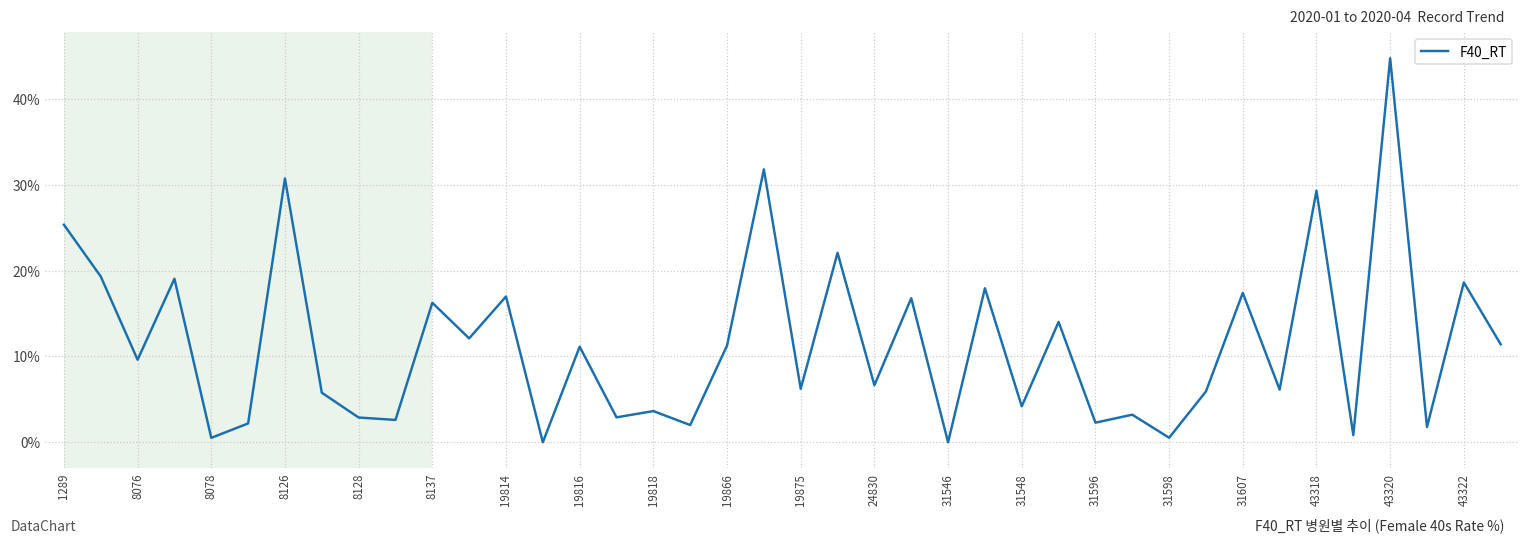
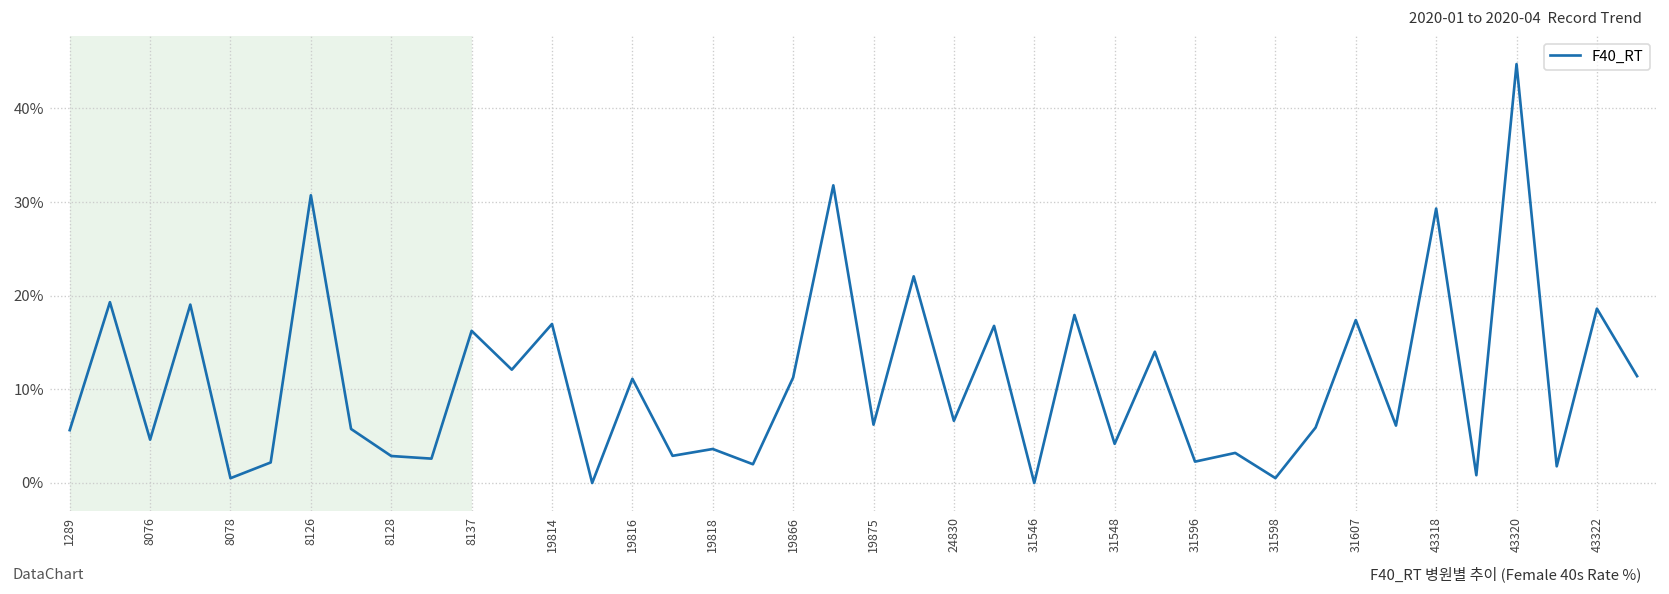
1289: 25% -> 6%
8076: 10% -> 5%
